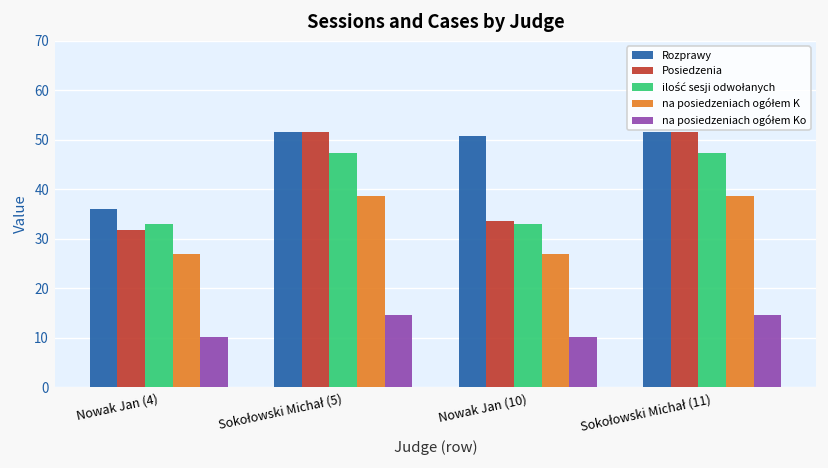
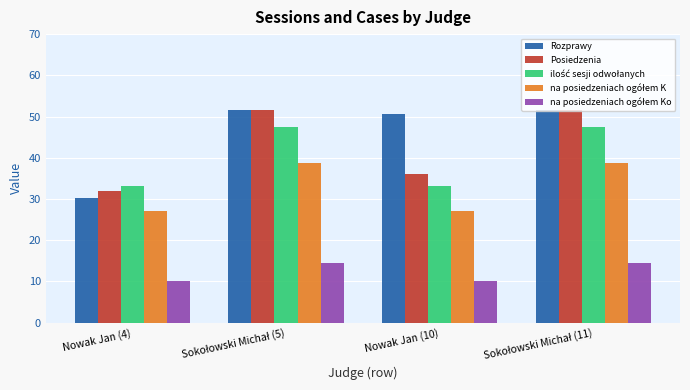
Rozprawy, Nowak Jan (4): 36 -> 30
Posiedzenia, Nowak Jan (10): 34 -> 36
